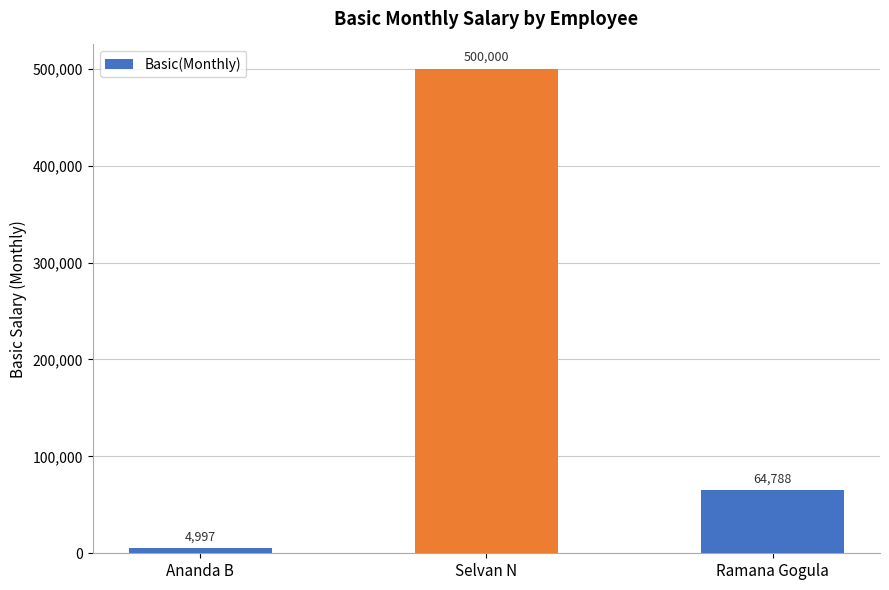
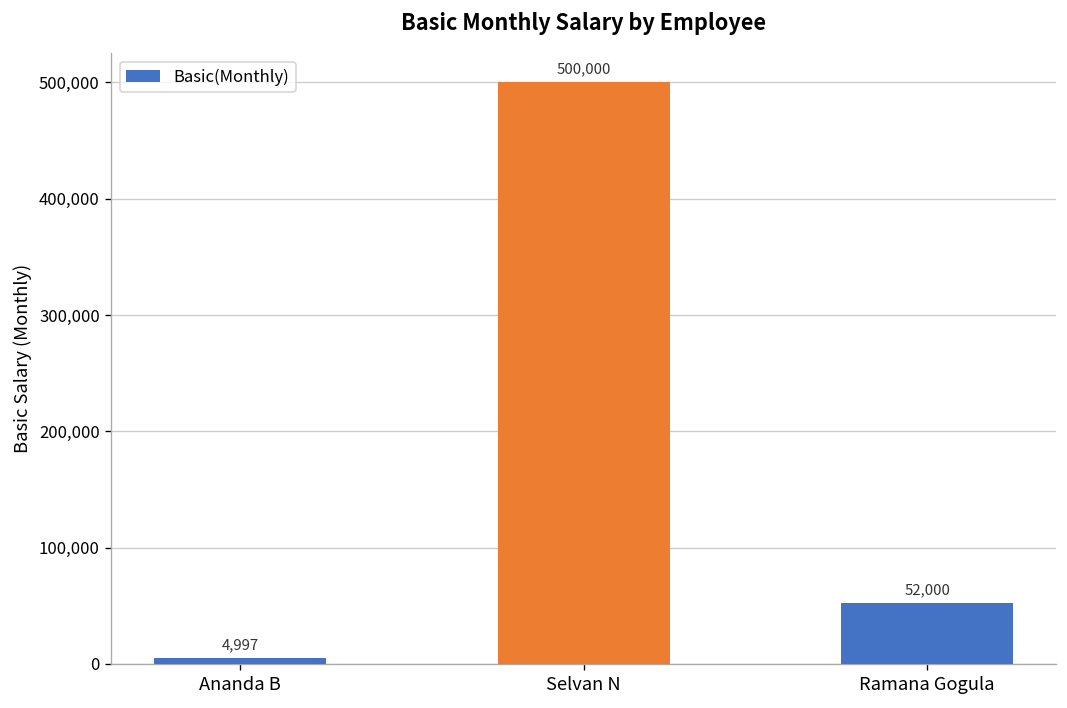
Ramana Gogula: 64,788 -> 52,000
